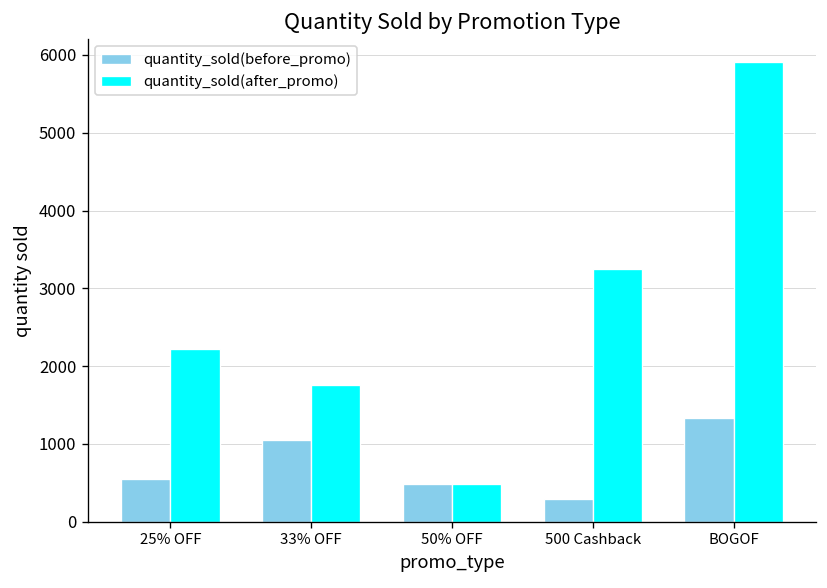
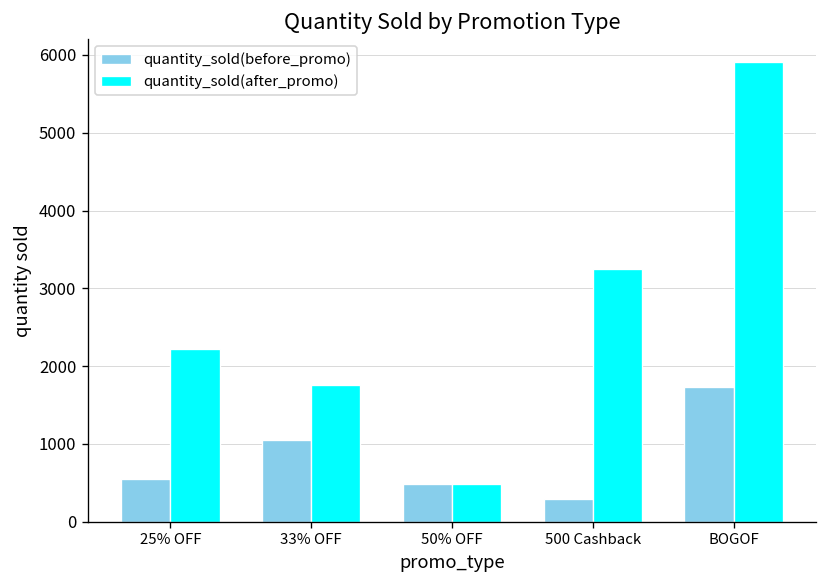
quantity_sold(before_promo), BOGOF: 1300 -> 1700
